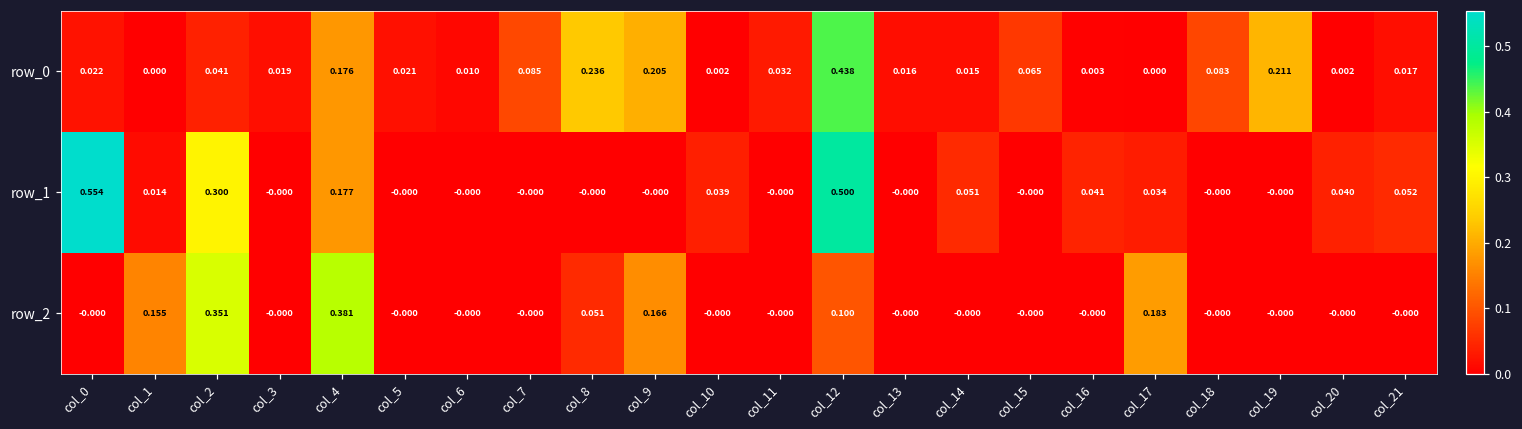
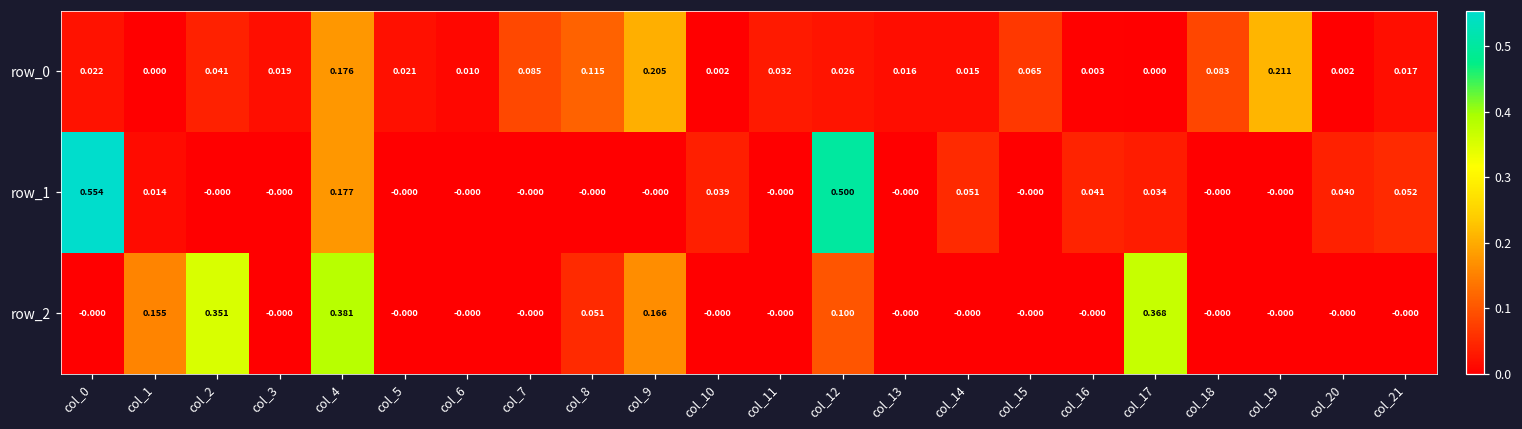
row_0, col_8: 0.236 -> 0.115
row_0, col_12: 0.438 -> 0.026
row_1, col_2: 0.300 -> -0.000
row_2, col_17: 0.183 -> 0.368
